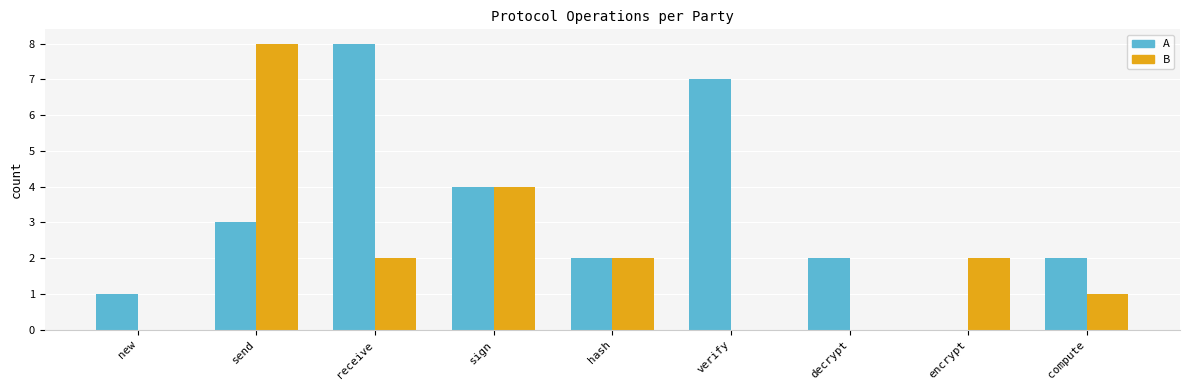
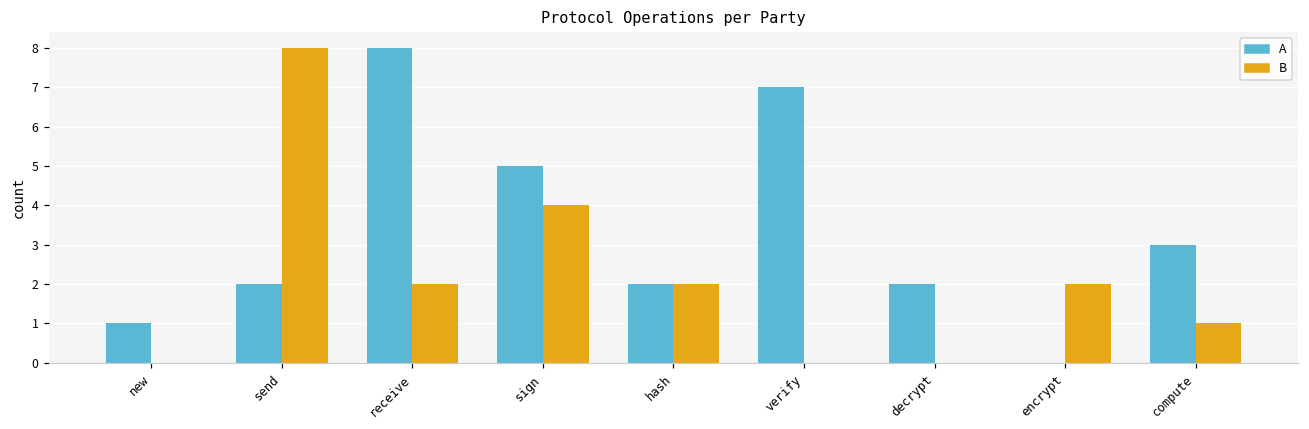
A, send: 3 -> 2
A, sign: 4 -> 5
A, compute: 2 -> 3
